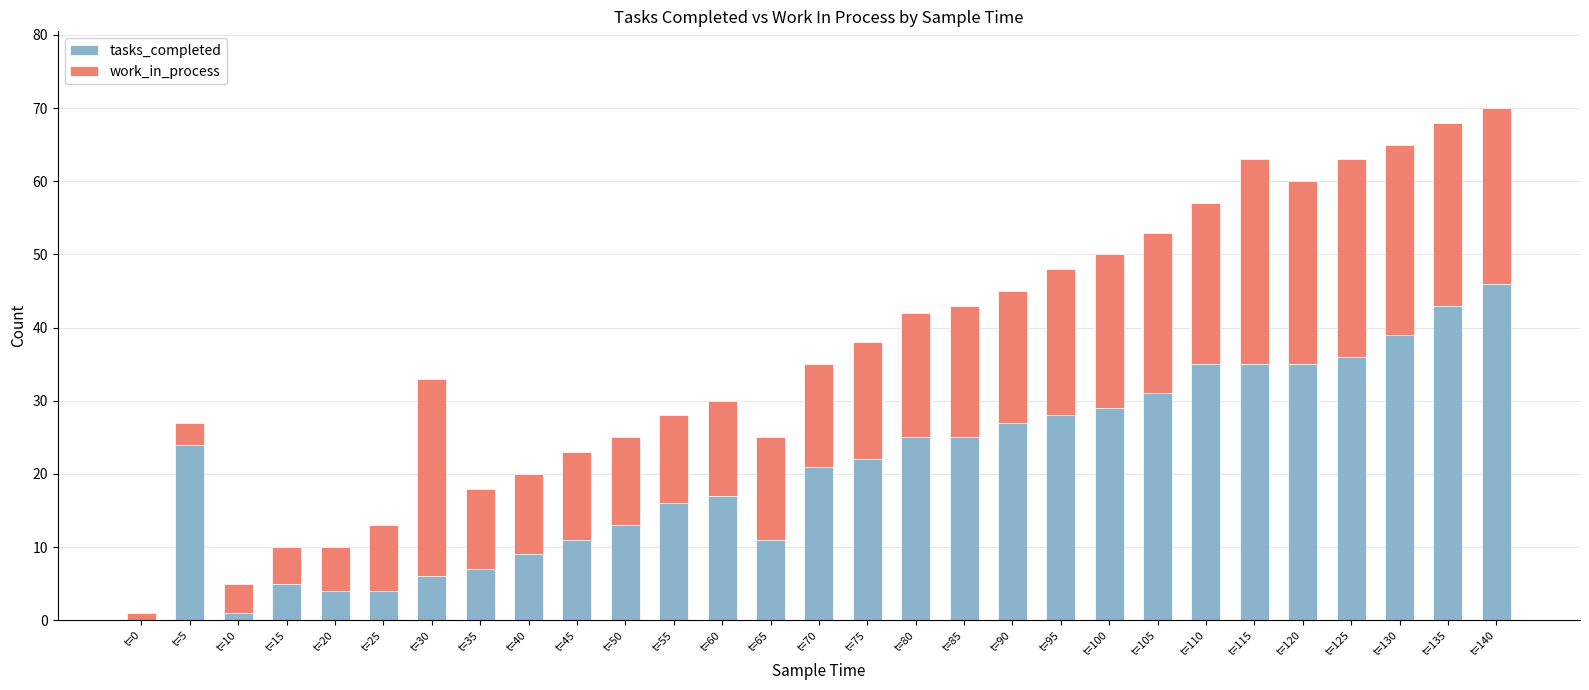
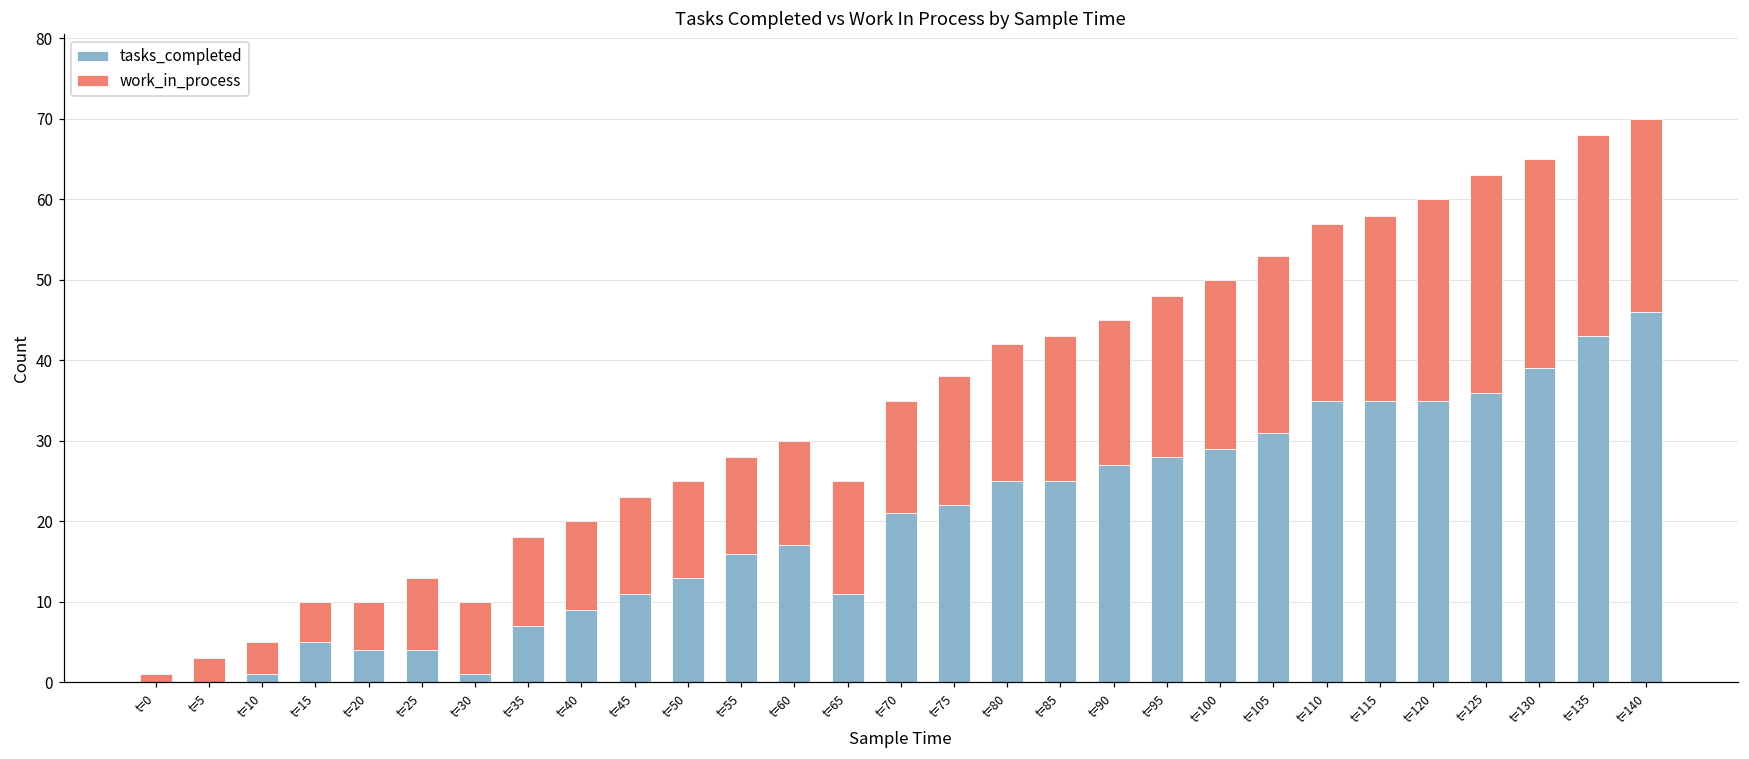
tasks_completed, t=5: 24 -> 0
tasks_completed, t=30: 6 -> 1
work_in_process, t=30: 27 -> 9
work_in_process, t=115: 28 -> 23
